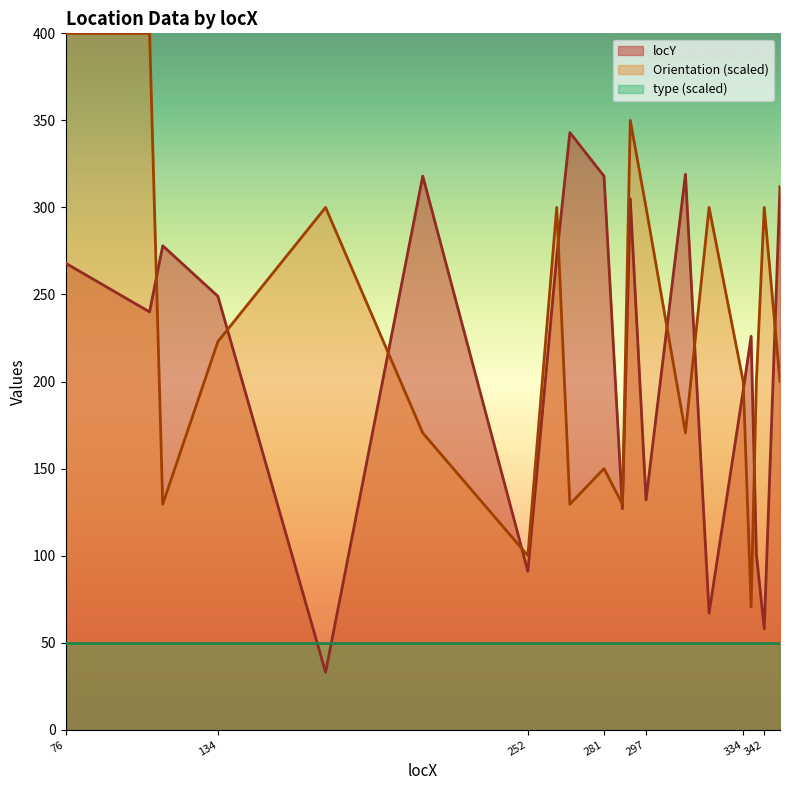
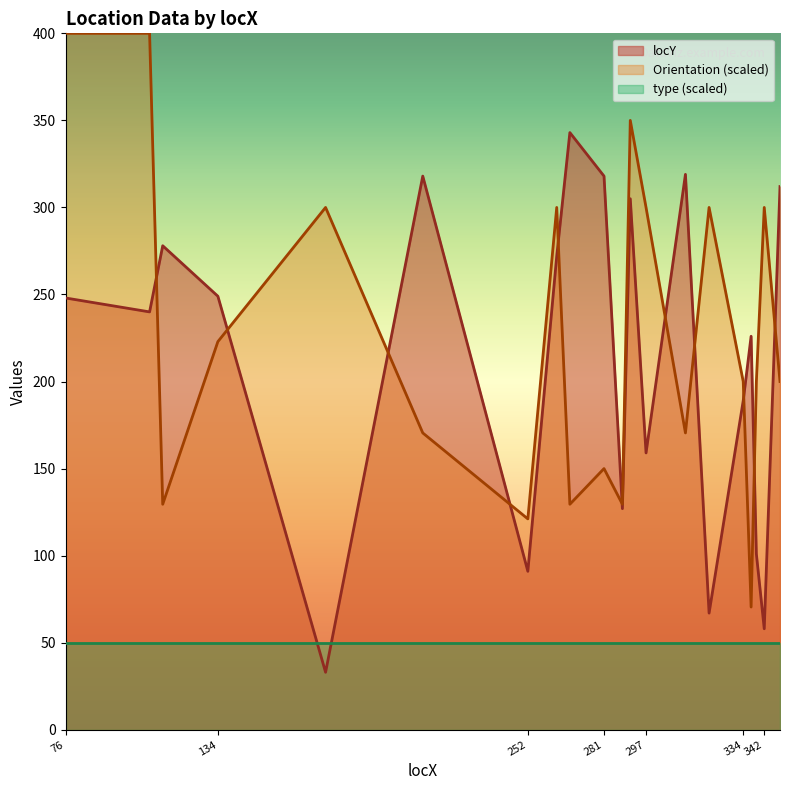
locY, 76: 268 -> 248
Orientation (scaled), 252: 100 -> 121
locY, 297: 132 -> 159
locY, 334: 195 -> 189
